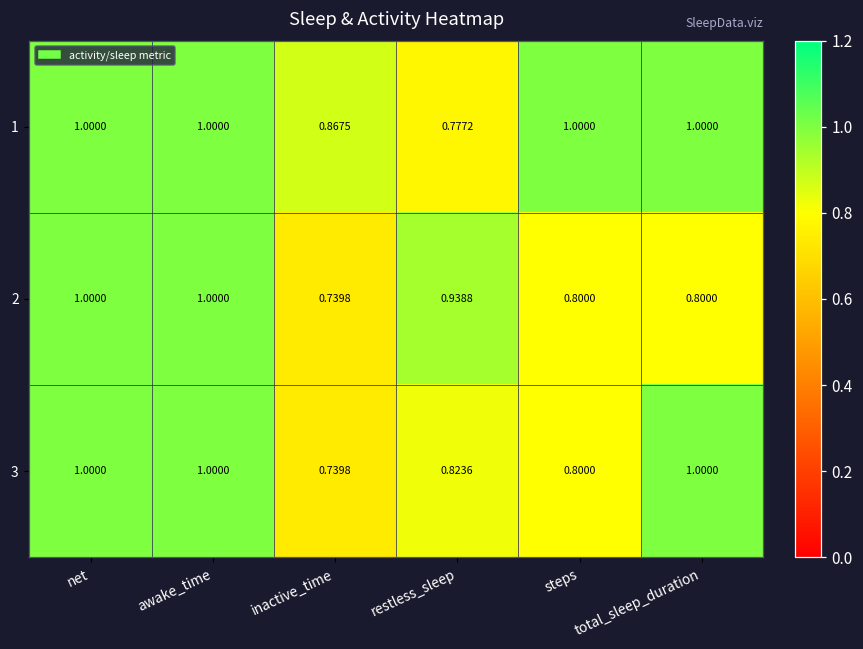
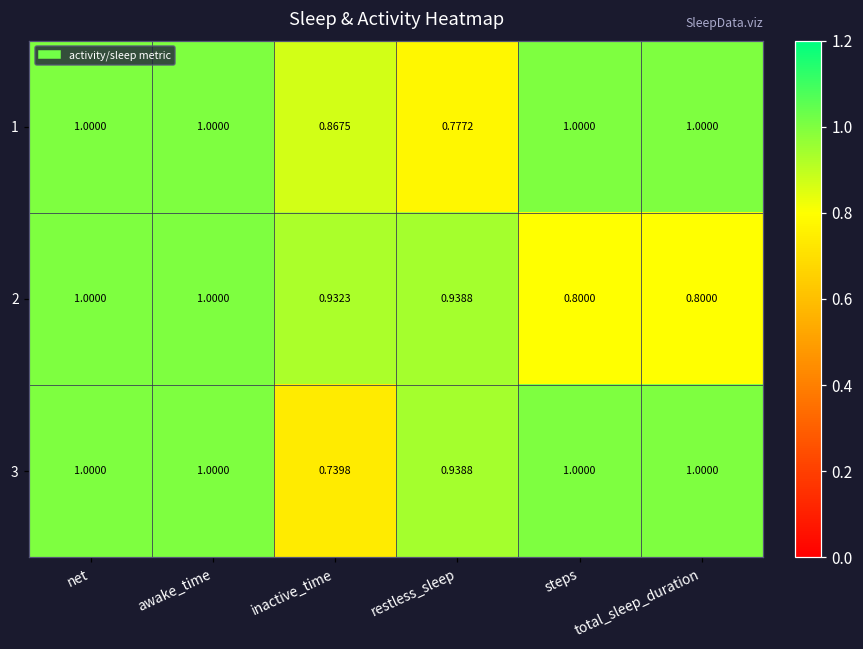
2, inactive_time: 0.7398 -> 0.9323
3, restless_sleep: 0.8236 -> 0.9388
3, steps: 0.8000 -> 1.0000
